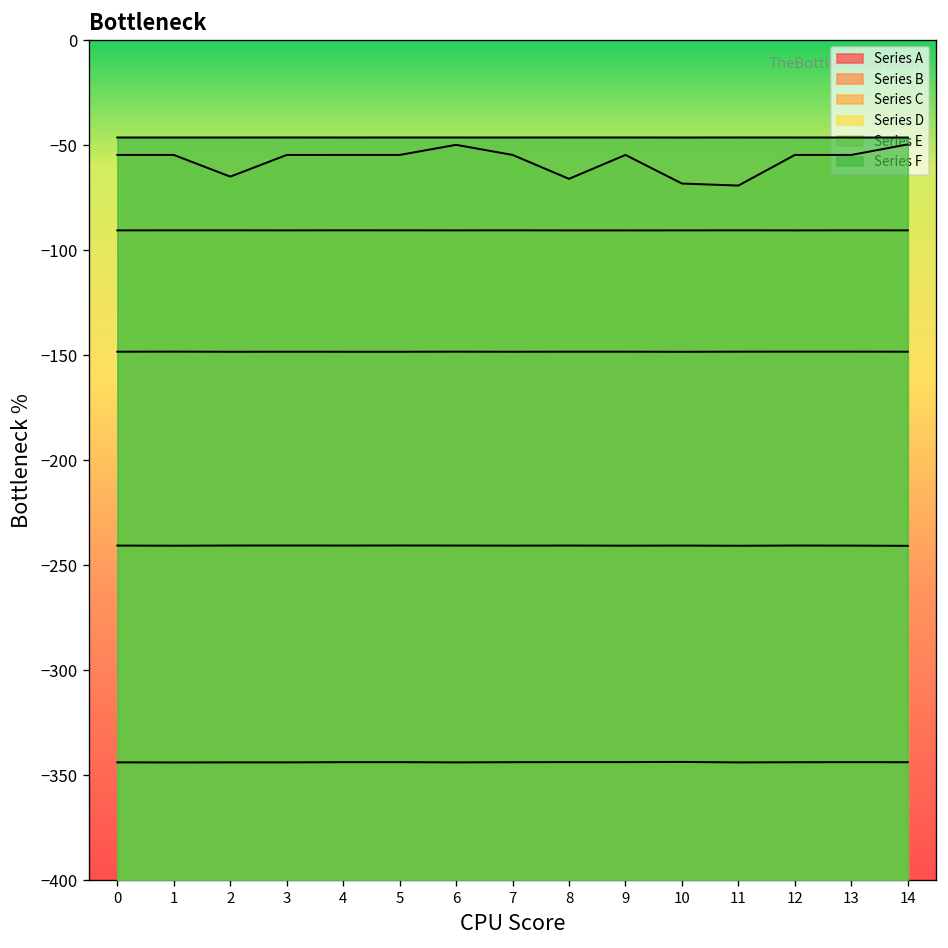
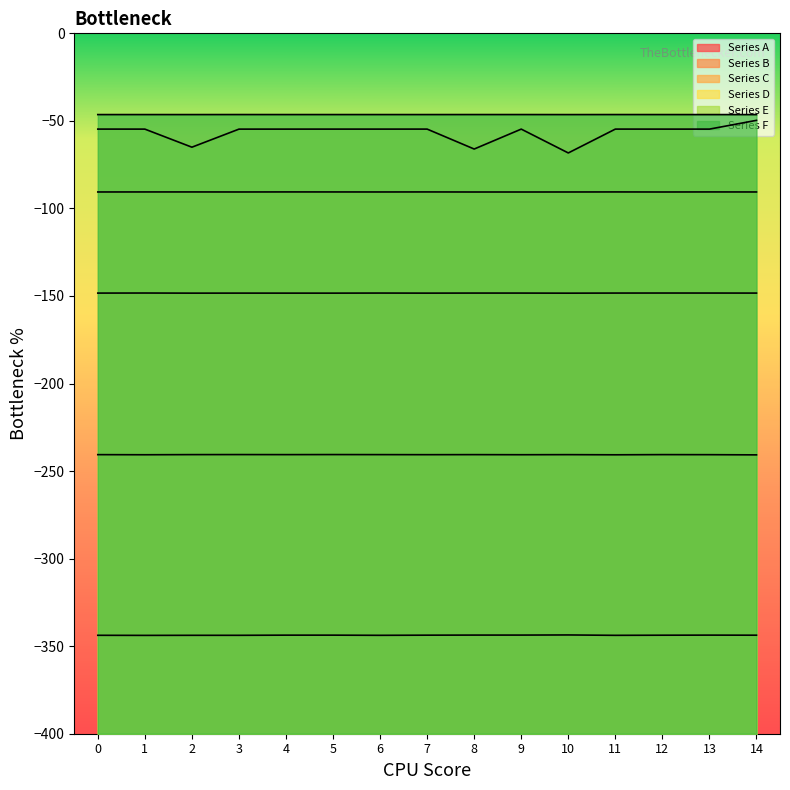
Series E, 6: -50 -> -55
Series E, 11: -69 -> -55
